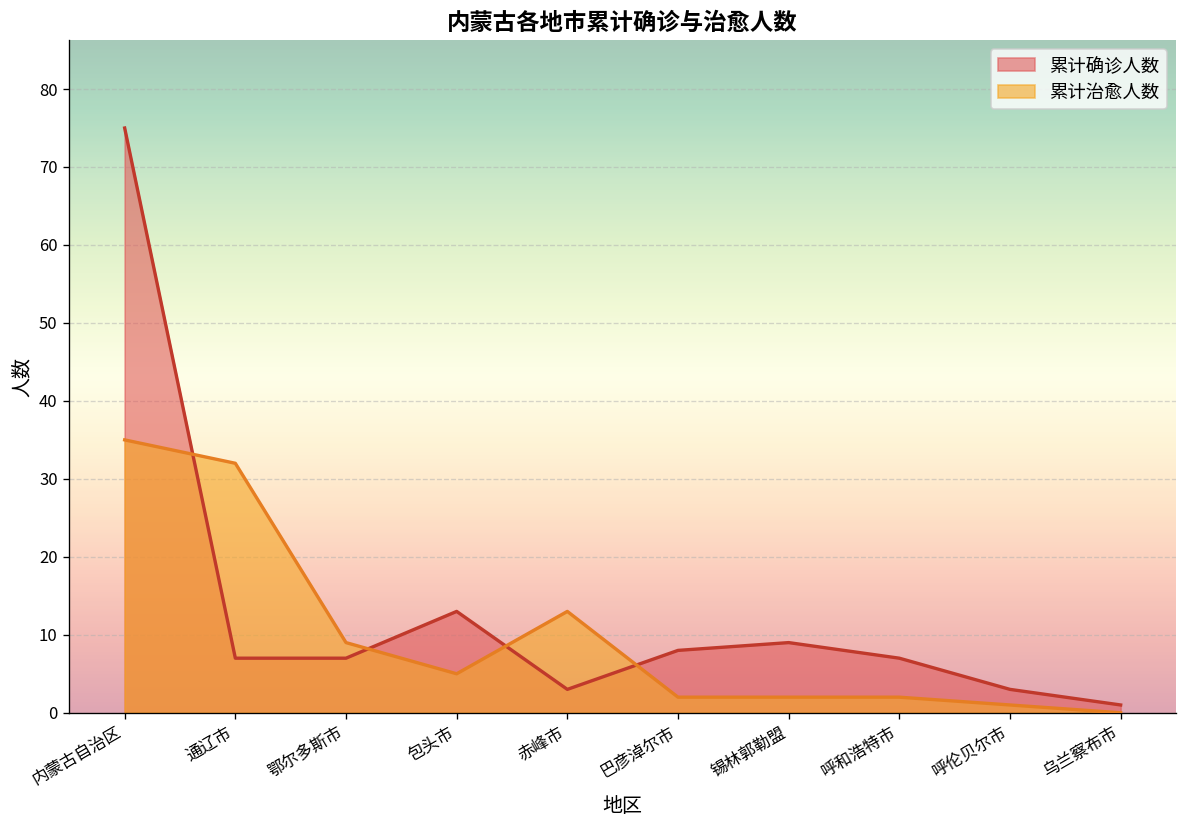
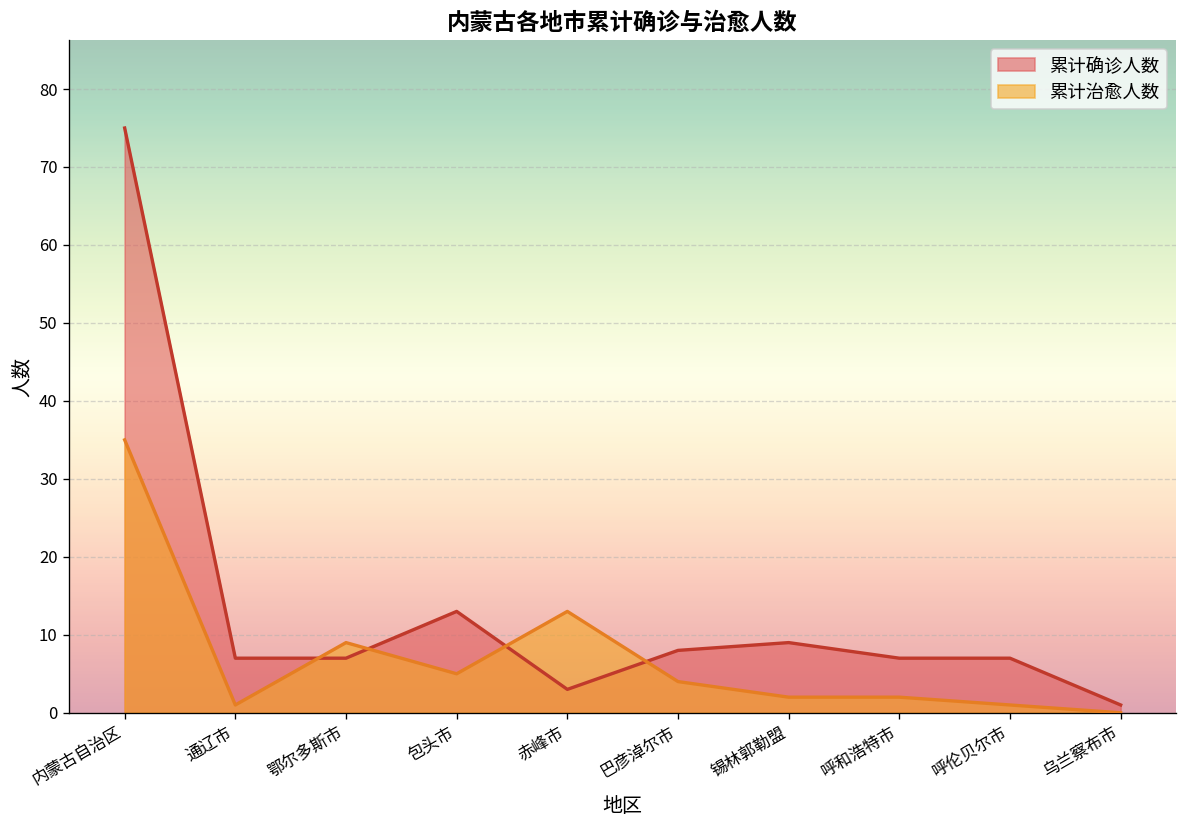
累计治愈人数, 通辽市: 32 -> 1
累计治愈人数, 巴彦淖尔市: 2 -> 4
累计确诊人数, 呼伦贝尔市: 3 -> 7
